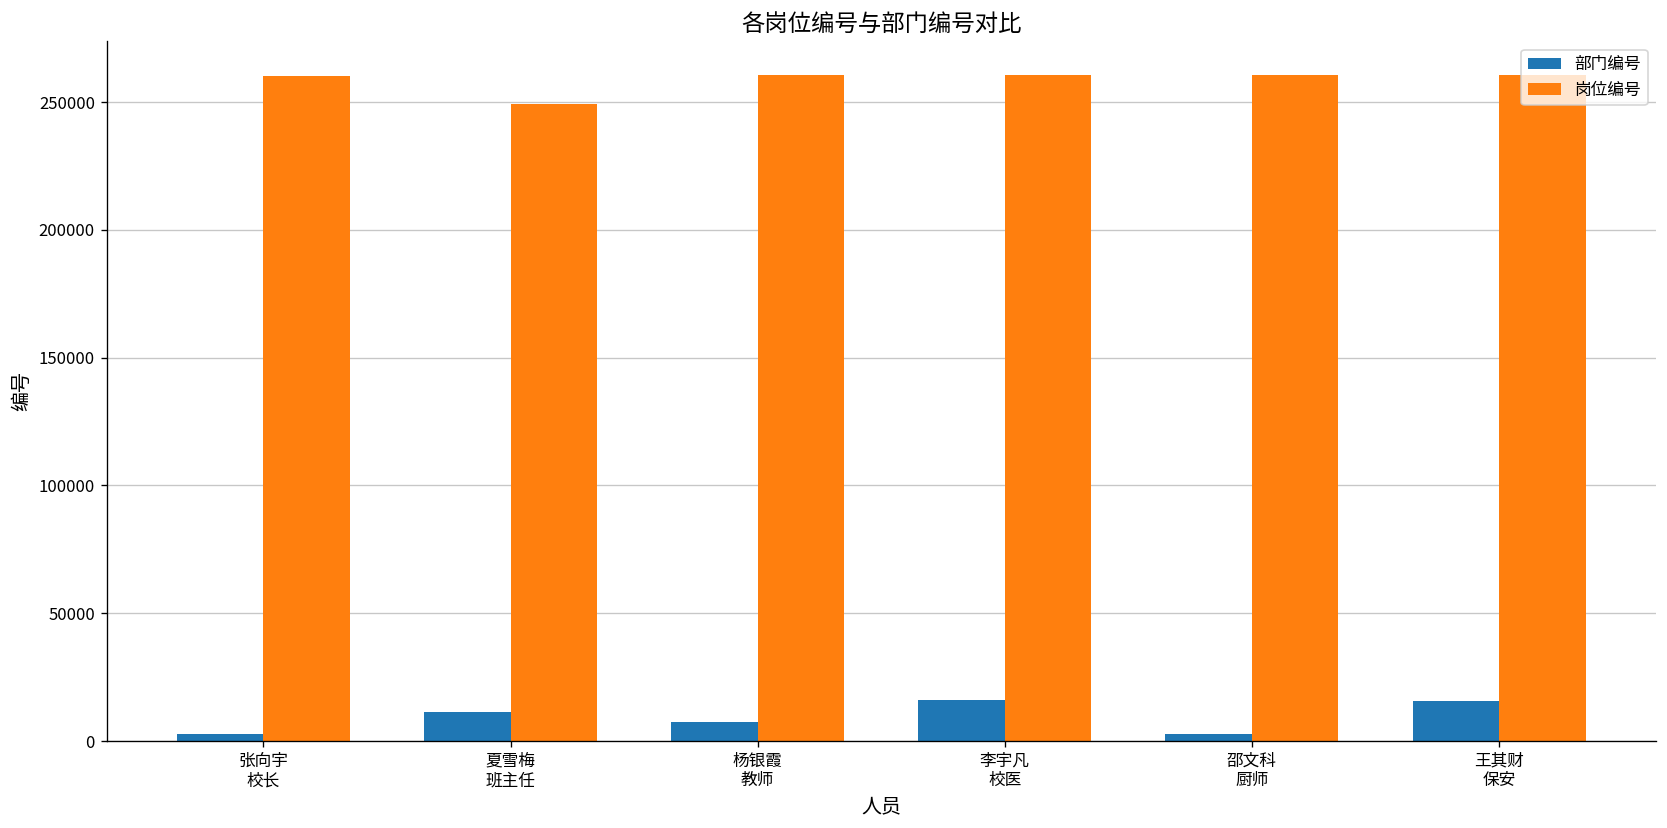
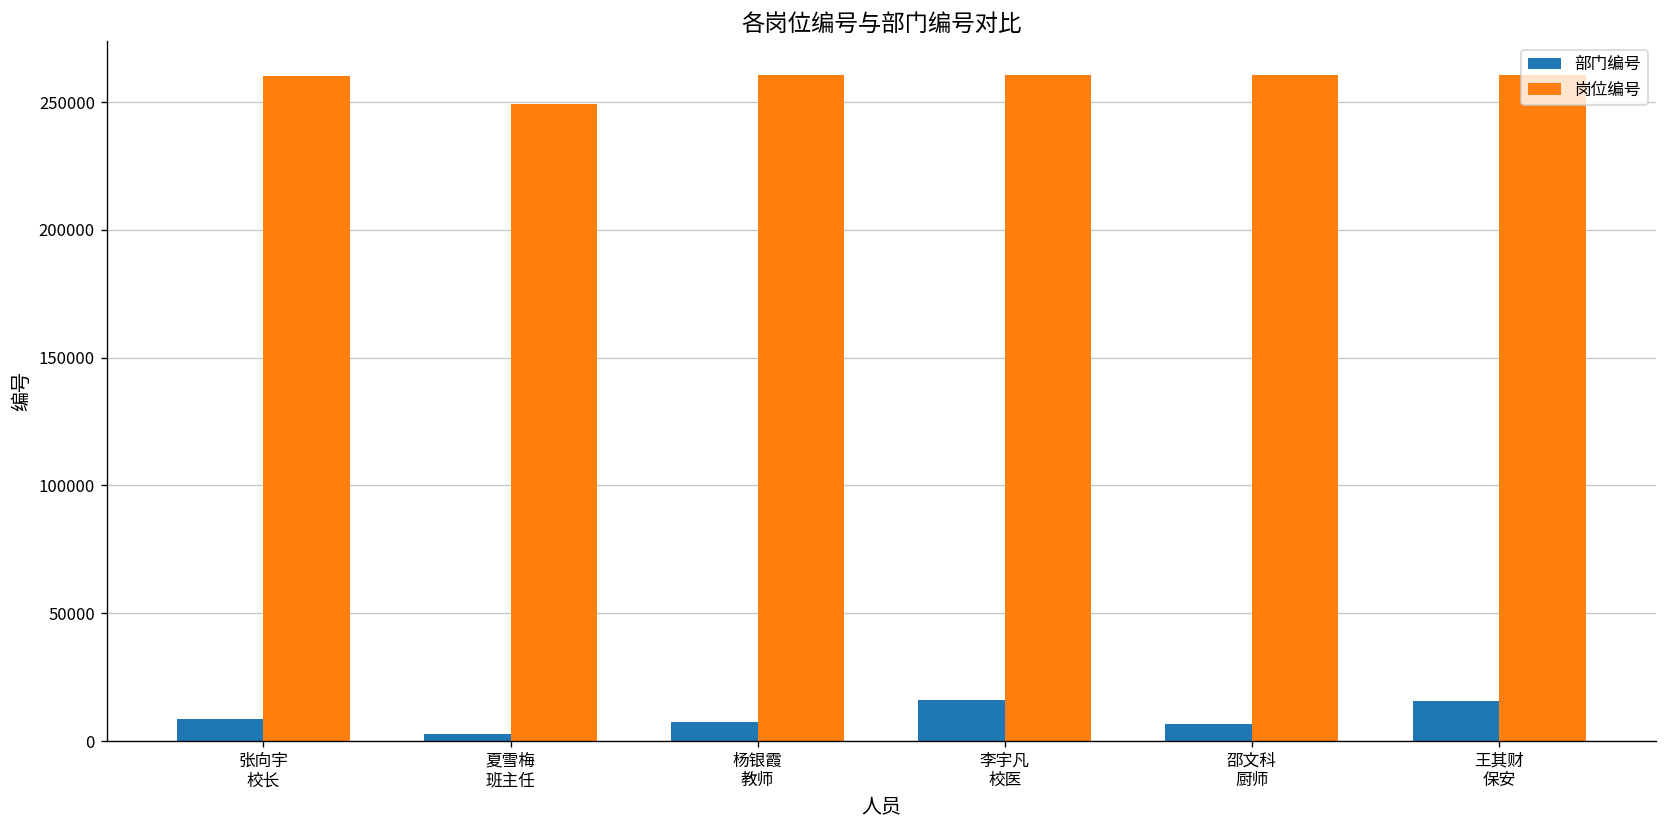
部门编号, 张向宇 校长: 3000 -> 9000
部门编号, 夏雪梅 班主任: 11000 -> 3000
部门编号, 邵文科 厨师: 3000 -> 7000
